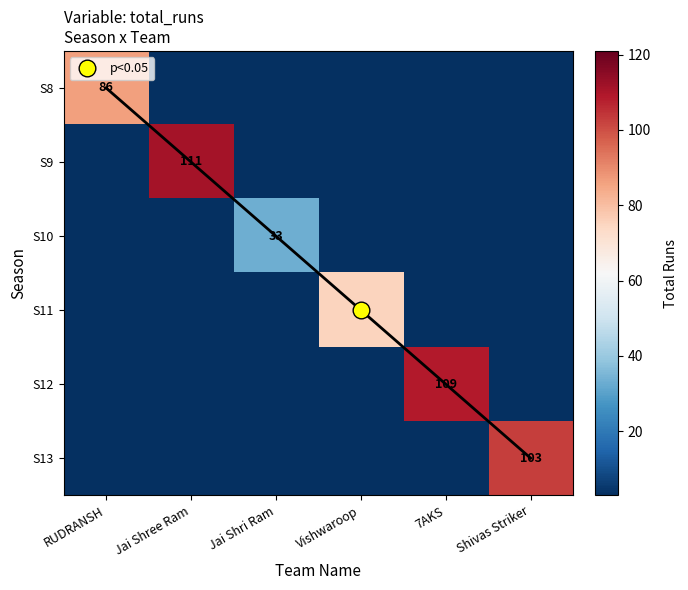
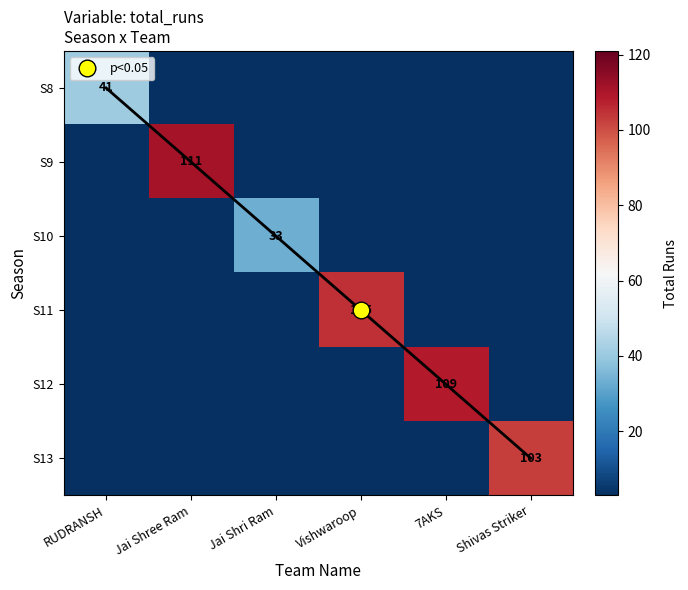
S8, RUDRANSH: 86 -> 41
S11, Vishwaroop: 75 -> 105
